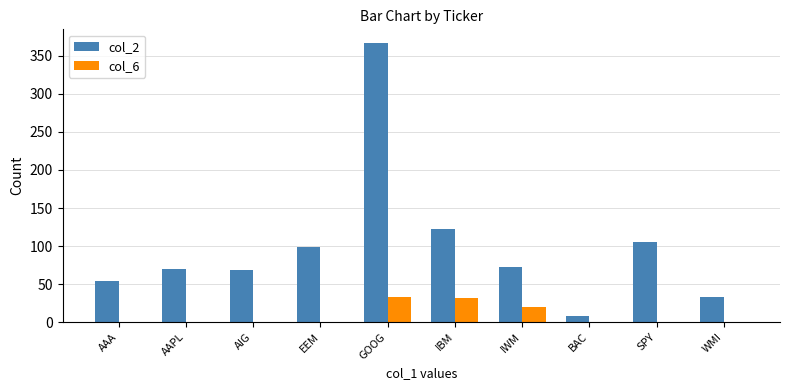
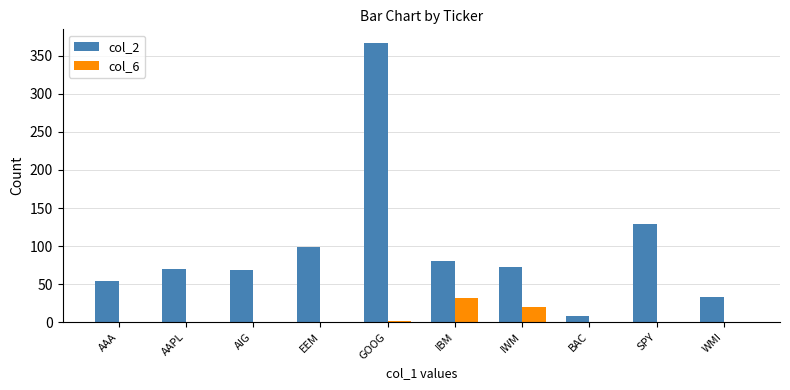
col_6, GOOG: 30 -> 0
col_2, IBM: 120 -> 80
col_2, SPY: 110 -> 130
